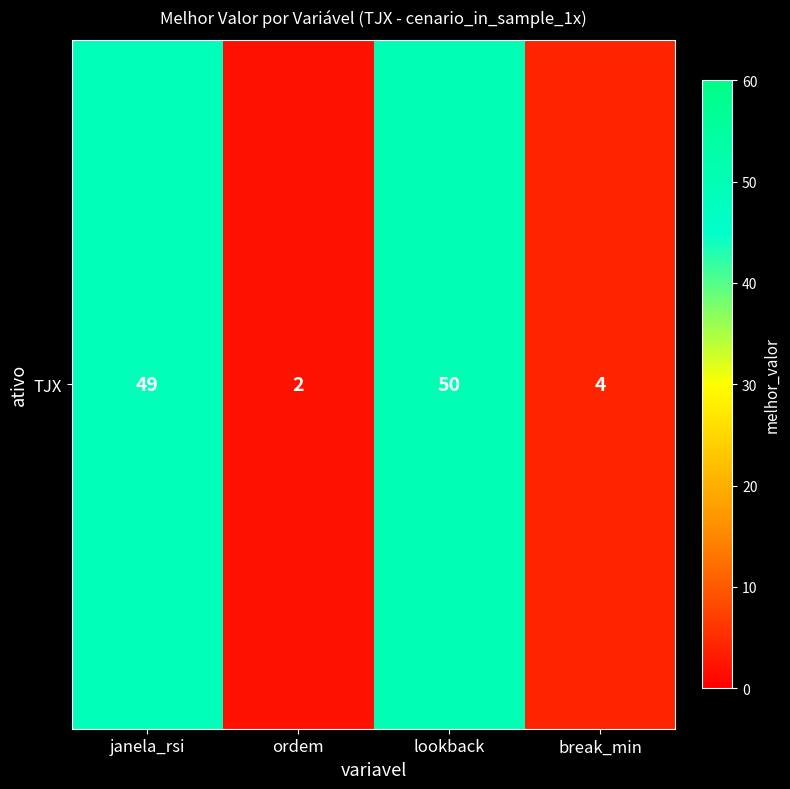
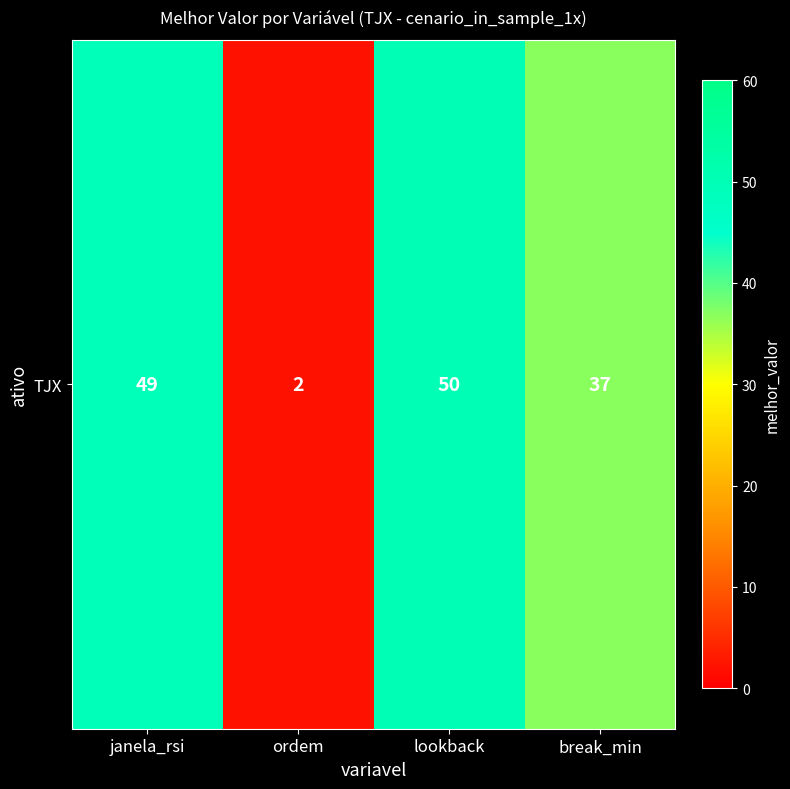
TJX, break_min: 4 -> 37
